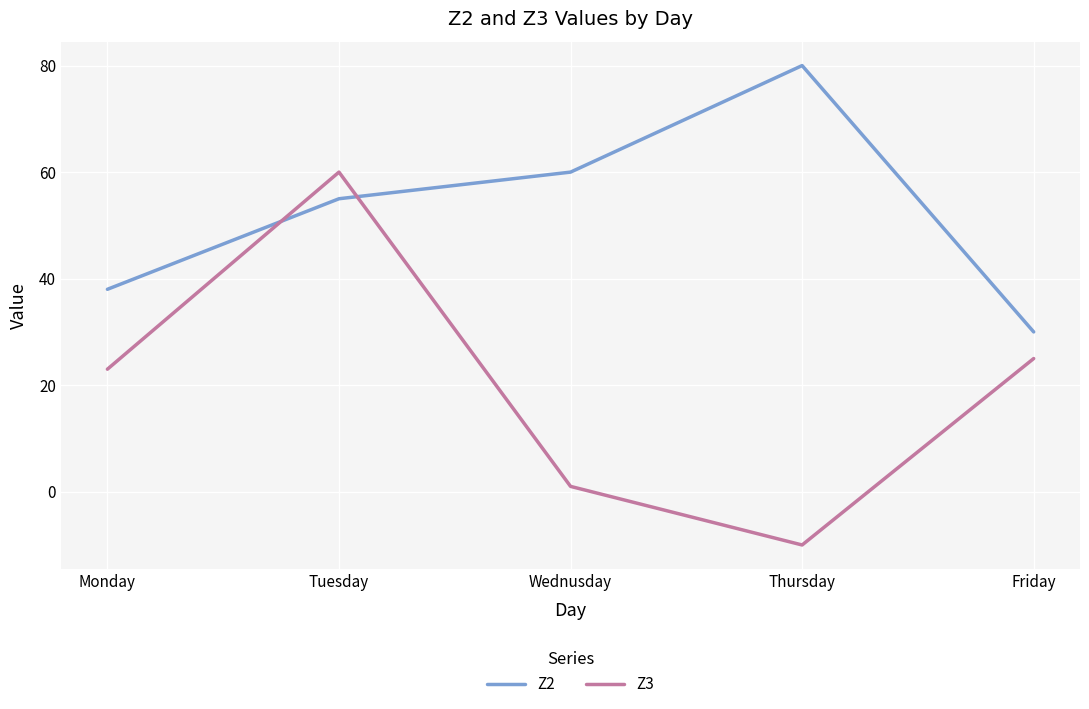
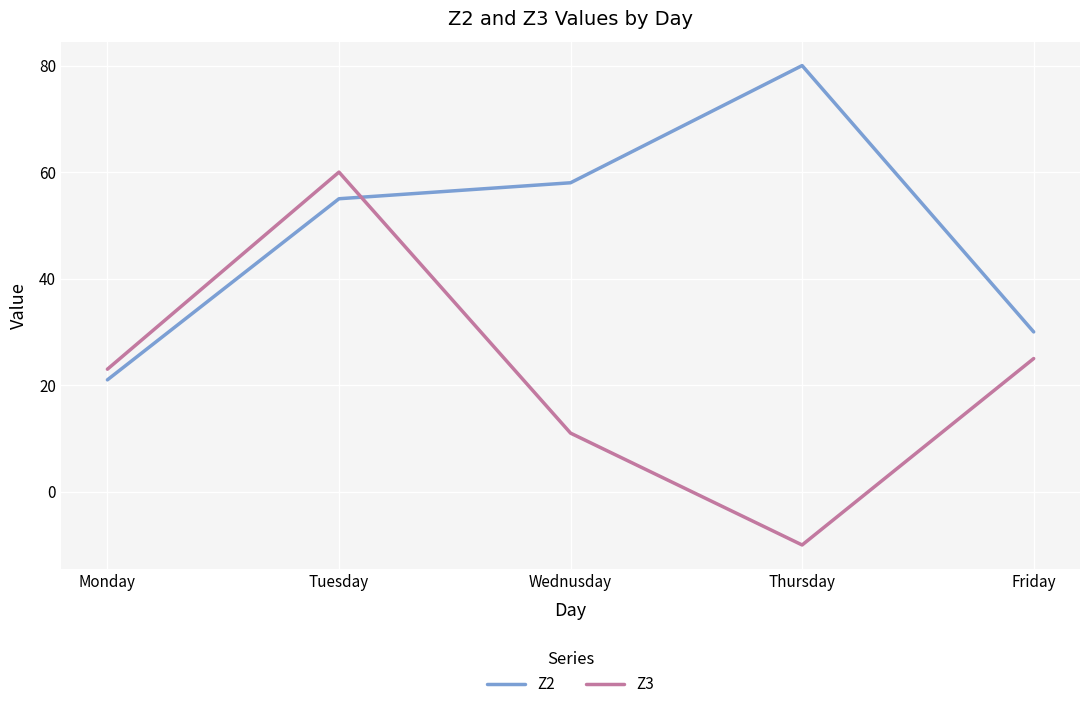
Z2, Monday: 38 -> 21
Z2, Wednusday: 60 -> 58
Z3, Wednusday: 1 -> 11
